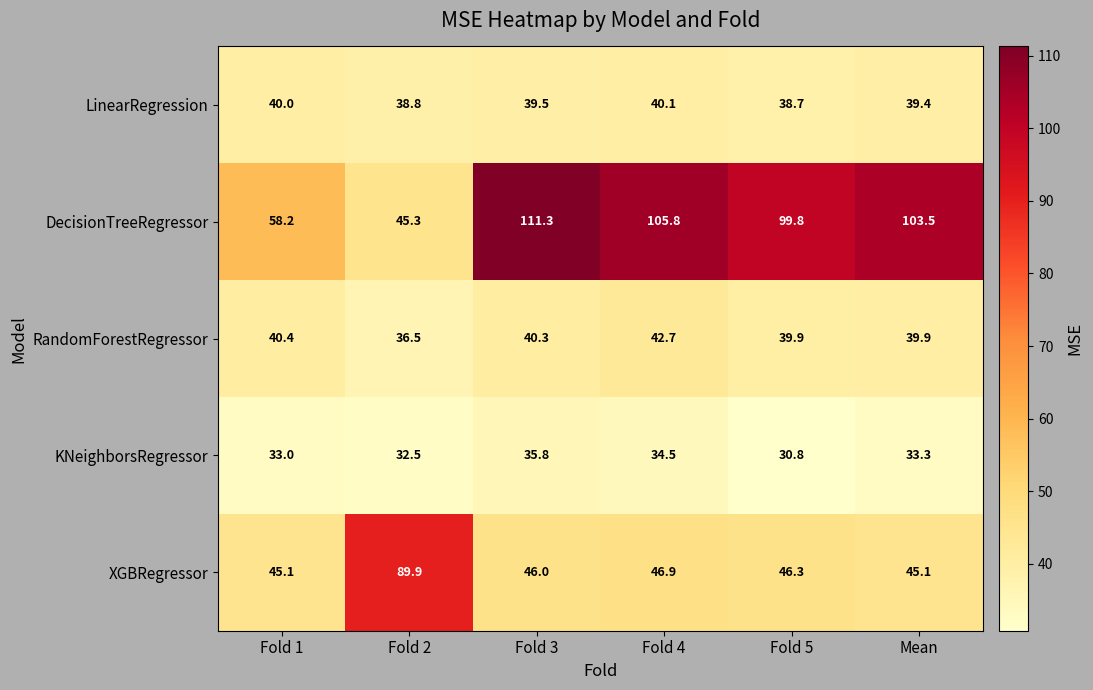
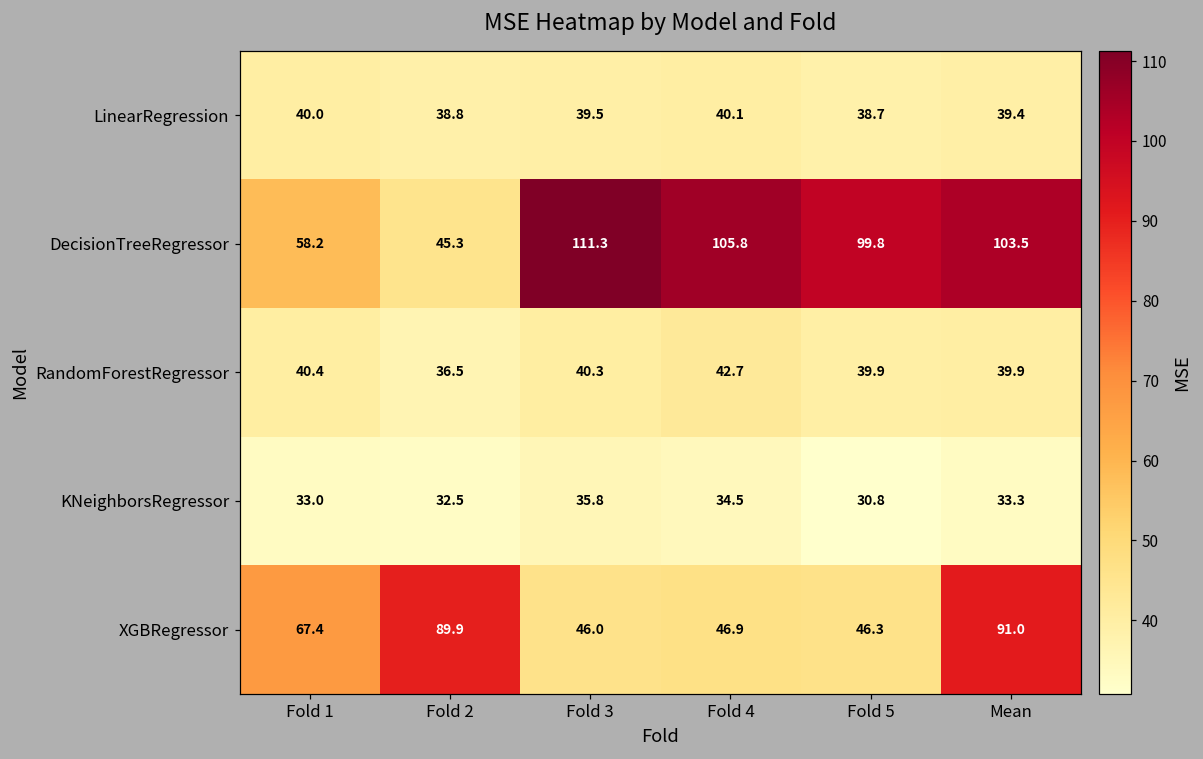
XGBRegressor, Fold 1: 45.1 -> 67.4
XGBRegressor, Mean: 45.1 -> 91.0
